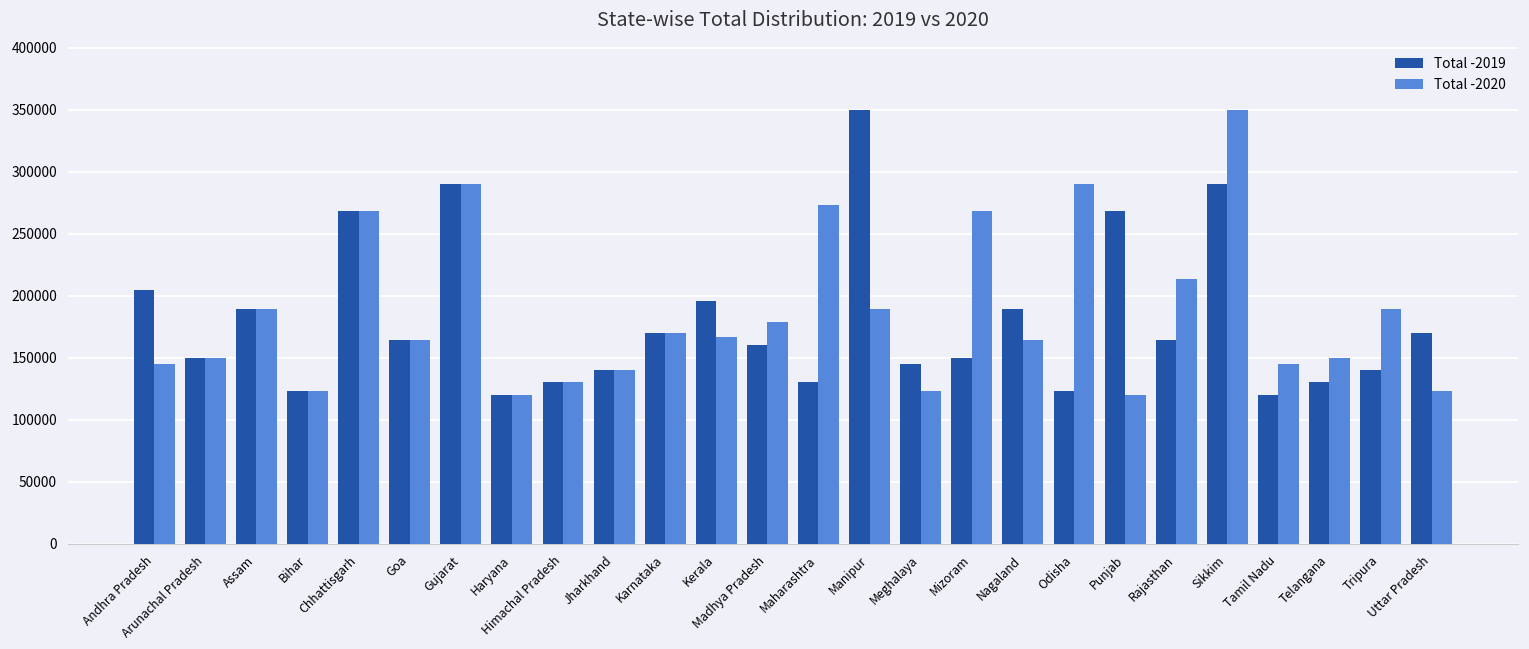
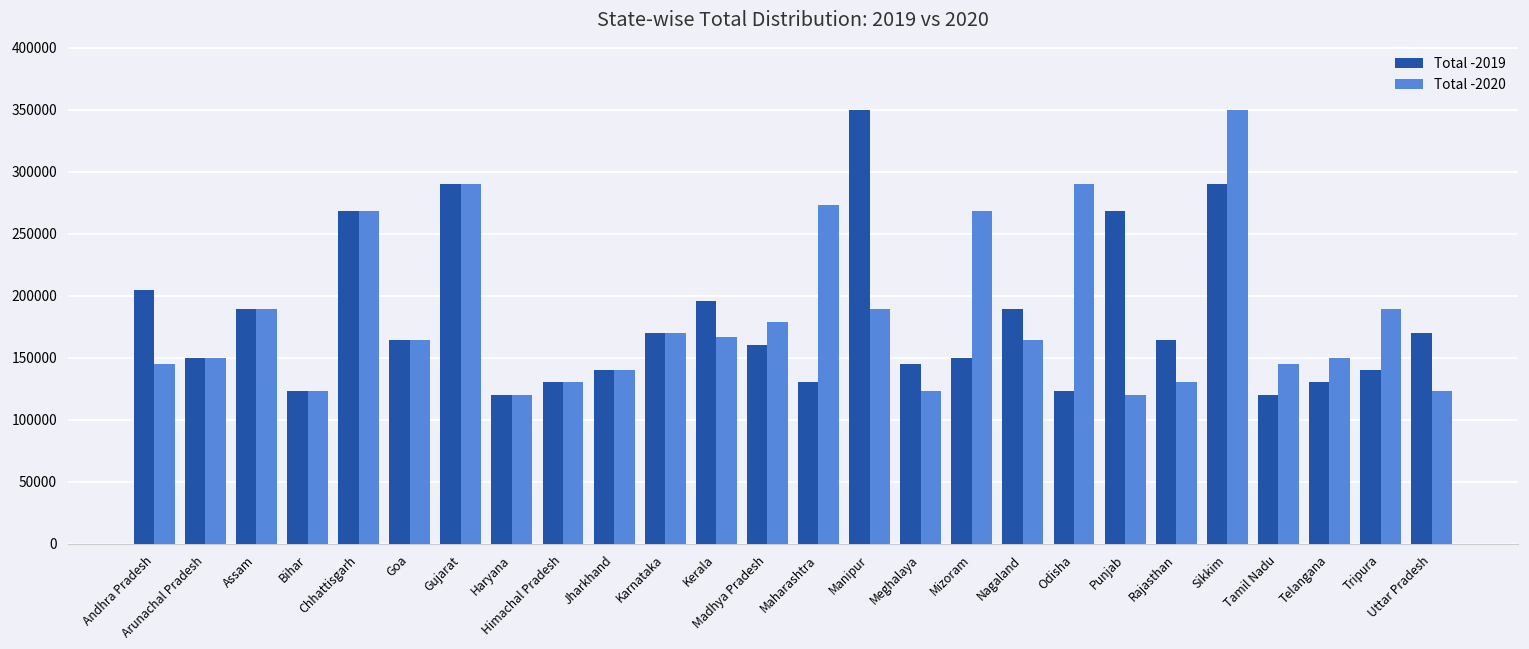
Total -2020, Rajasthan: 214000 -> 130000
